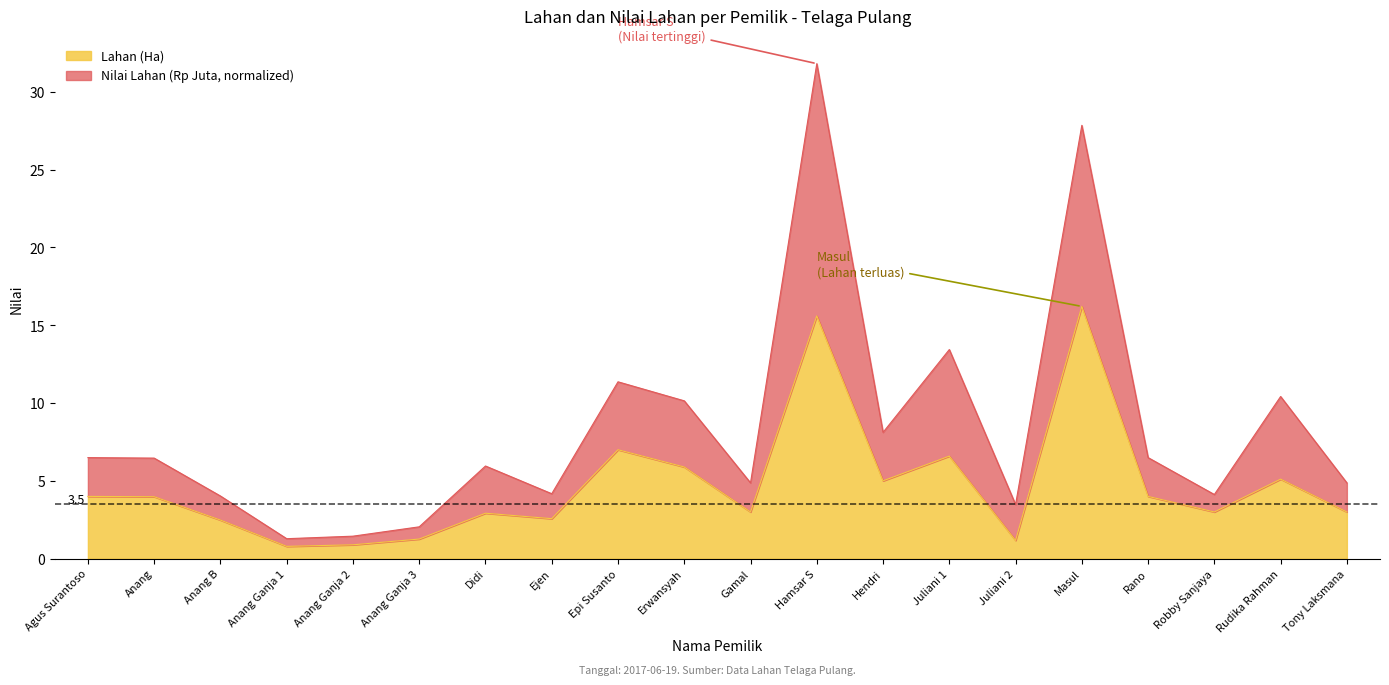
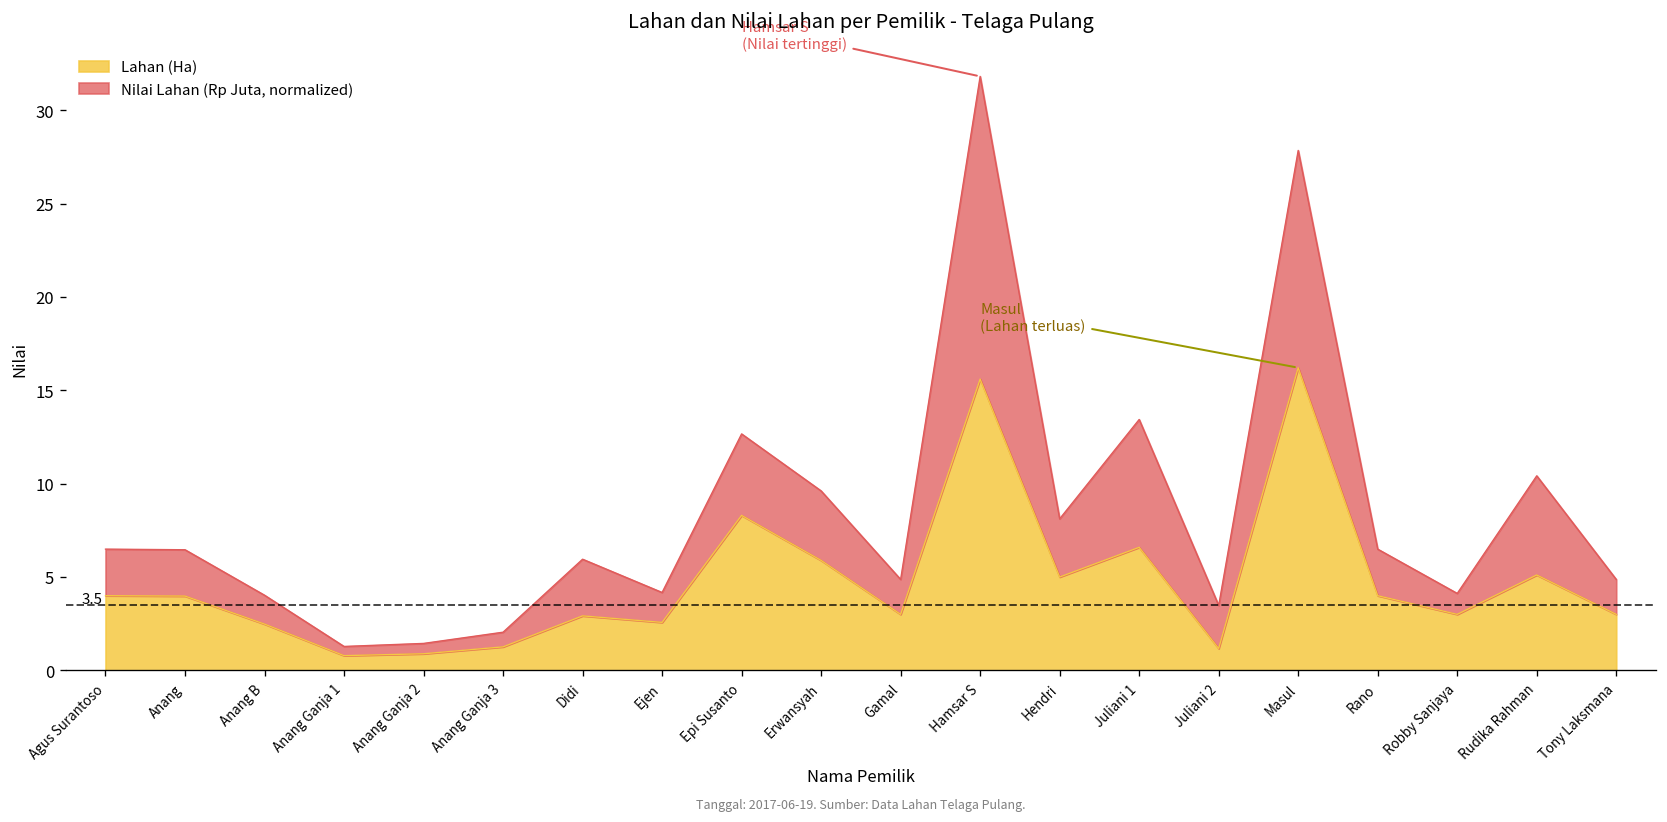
Lahan (Ha), Epi Susanto: 7.0 -> 8.3
Nilai Lahan (Rp Juta, normalized), Erwansyah: 4.3 -> 3.7
